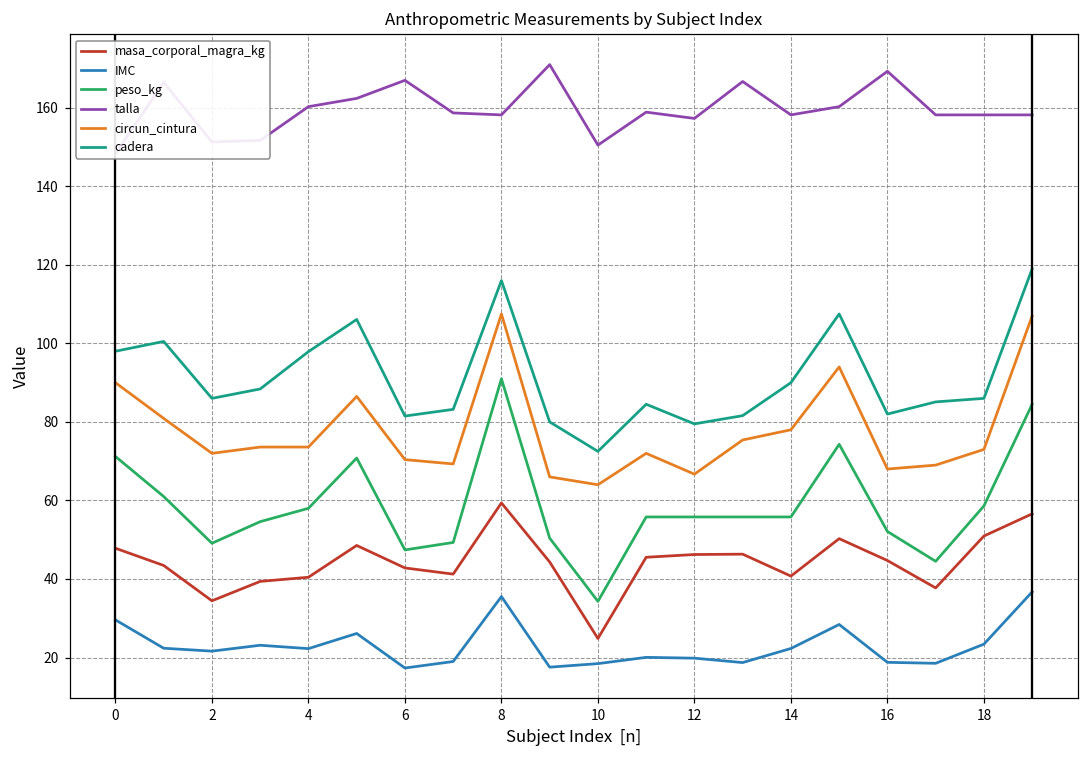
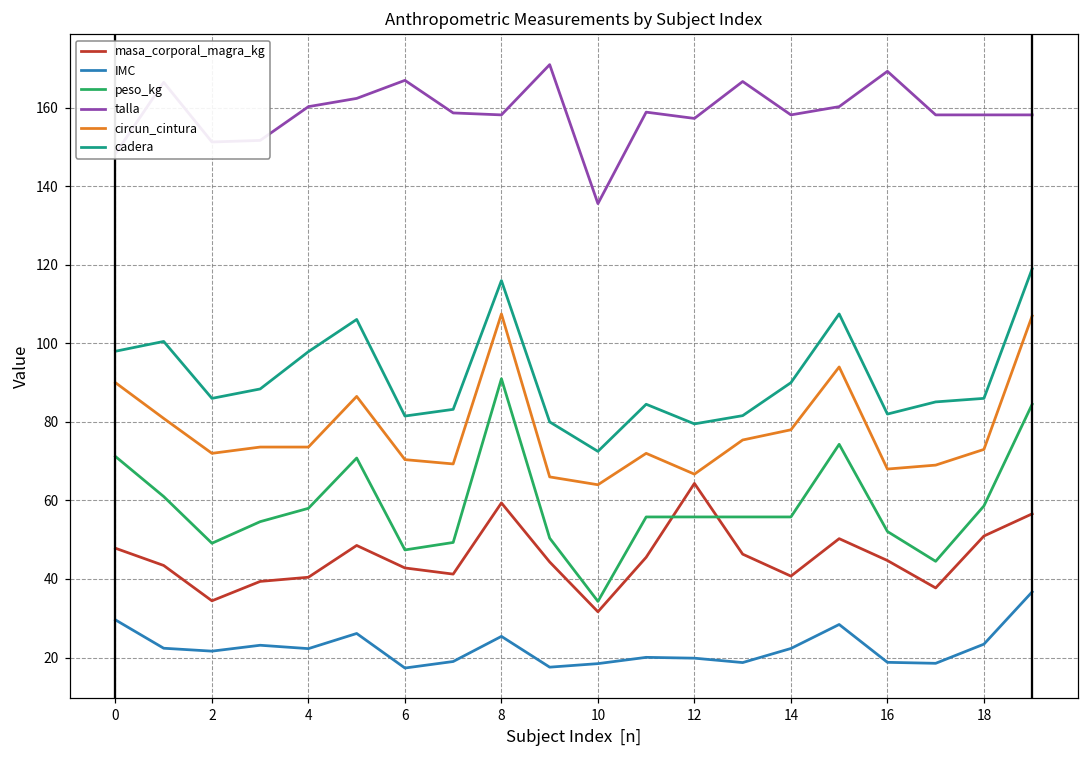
IMC, 8: 36 -> 25
masa_corporal_magra_kg, 10: 25 -> 32
talla, 10: 151 -> 136
masa_corporal_magra_kg, 12: 46 -> 64
